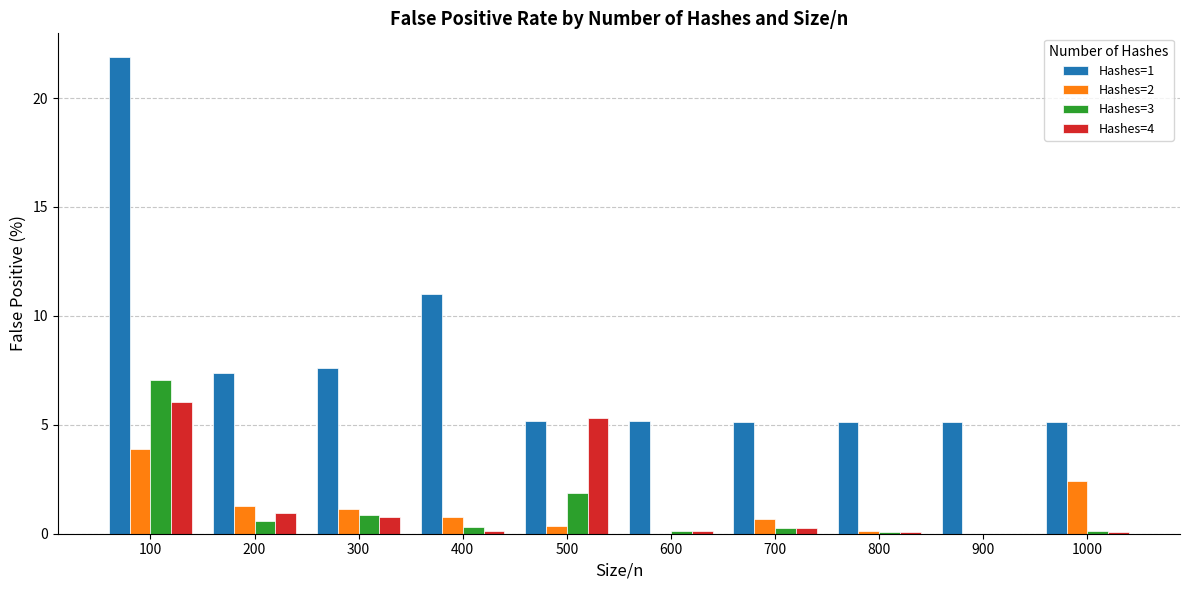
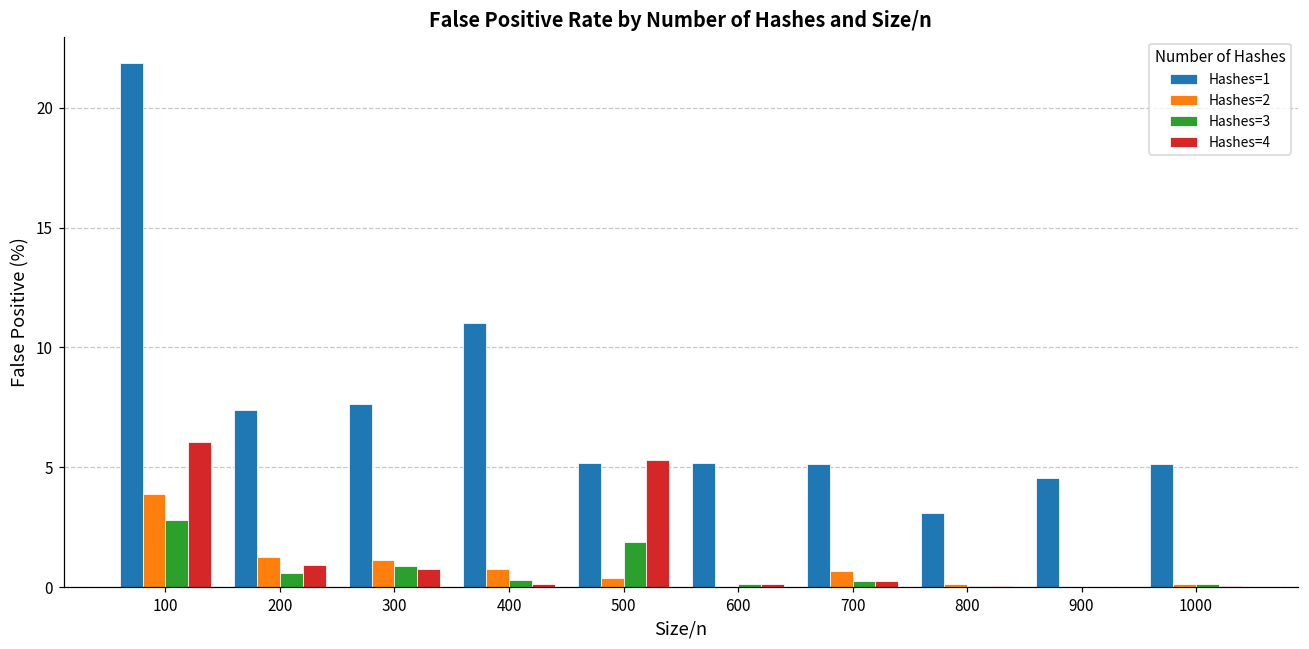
Hashes=3, 100: 7.1 -> 2.8
Hashes=1, 800: 5.1 -> 3.1
Hashes=1, 900: 5.1 -> 4.5
Hashes=2, 1000: 2.4 -> 0.1
